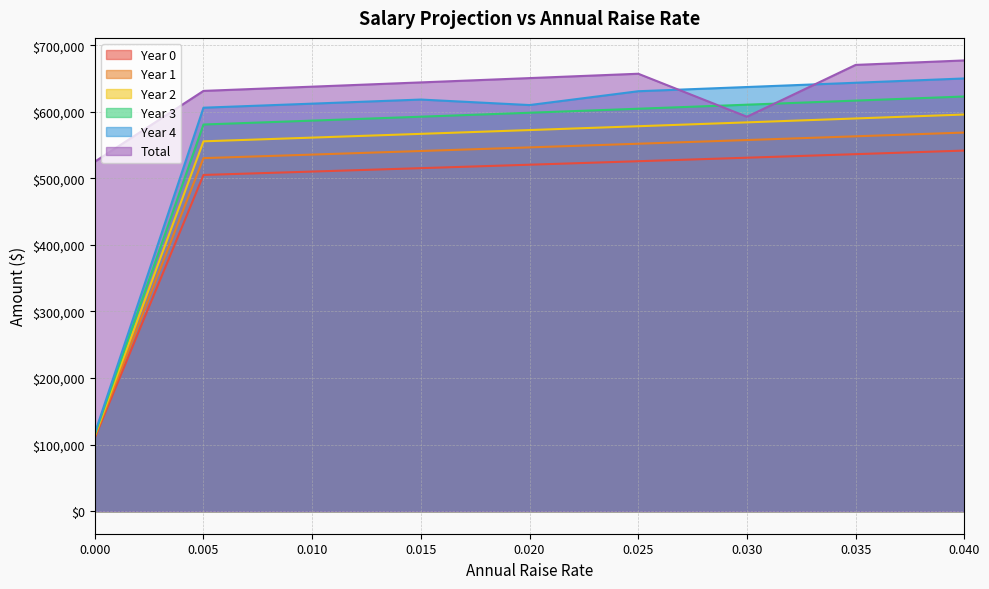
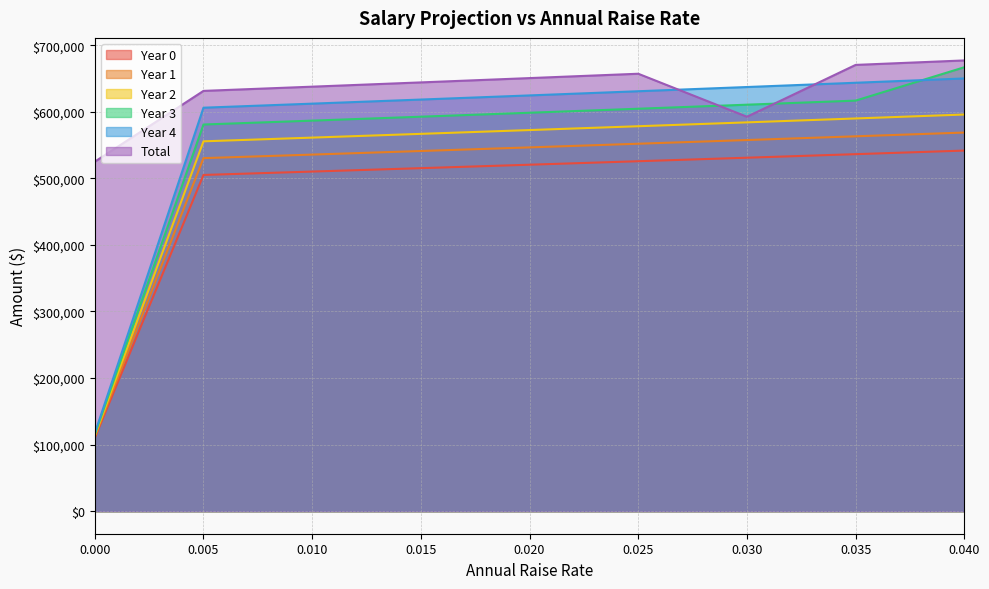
Year 4, 0.020: $610,000 -> $620,000
Year 3, 0.040: $620,000 -> $670,000
